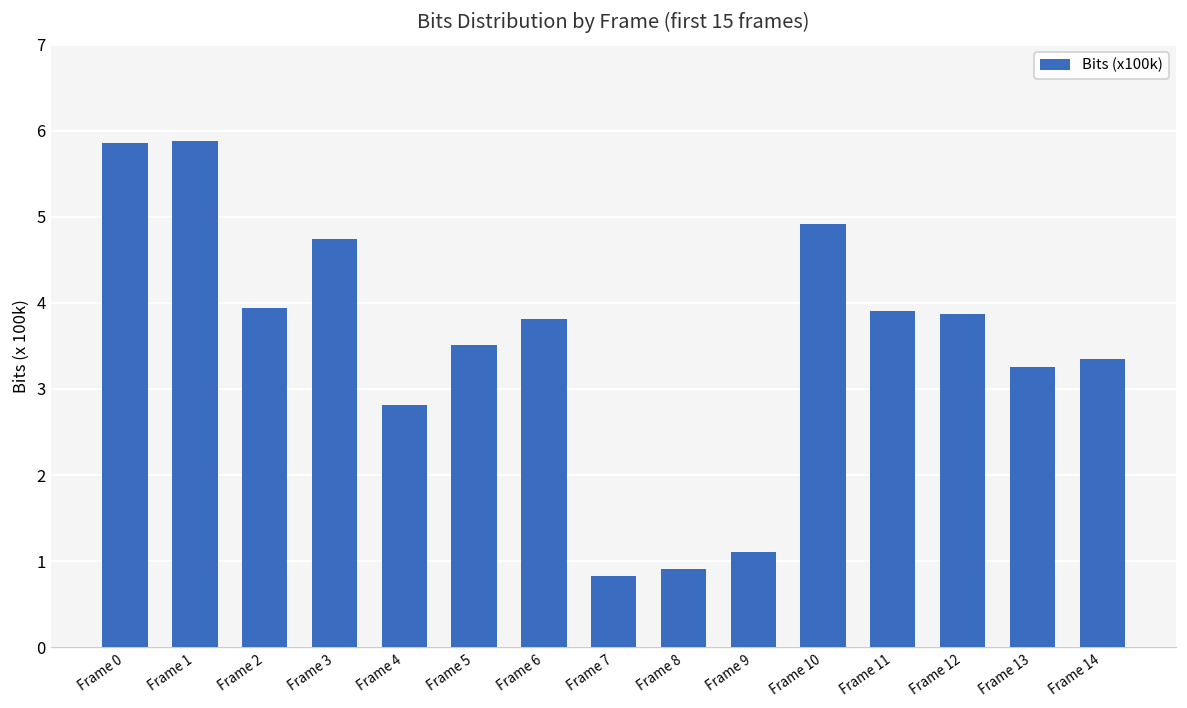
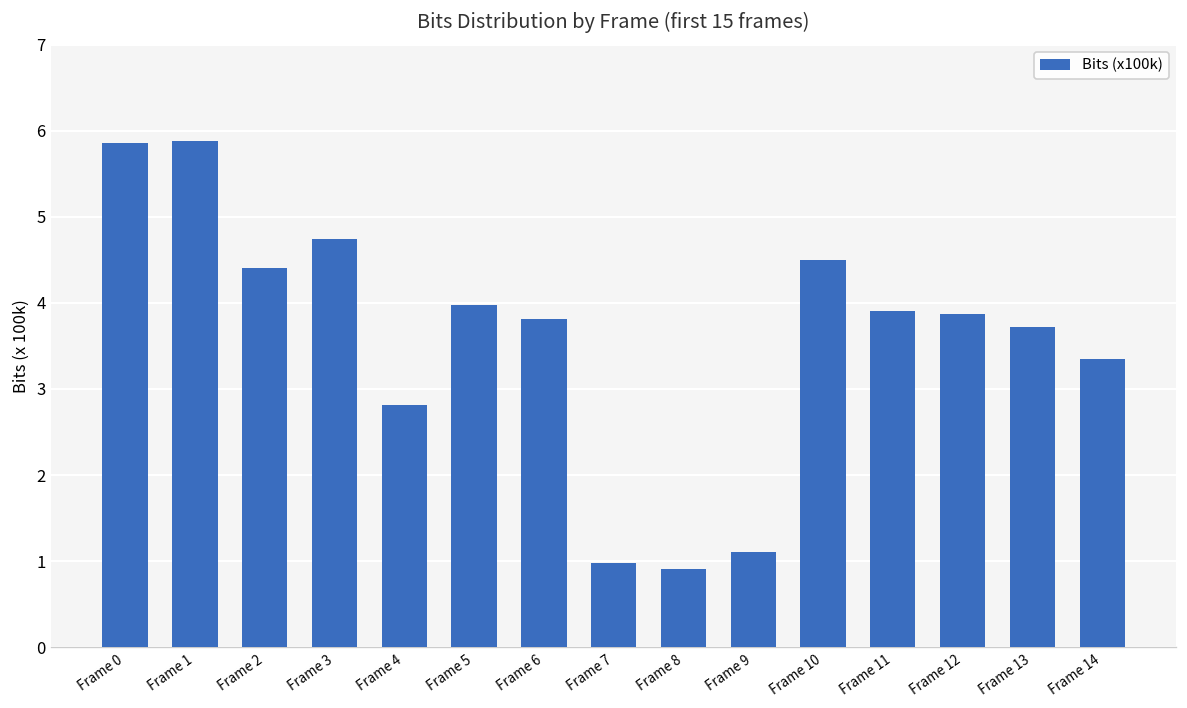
Frame 2: 3.9 -> 4.4
Frame 5: 3.5 -> 4.0
Frame 7: 0.8 -> 1.0
Frame 10: 4.9 -> 4.5
Frame 13: 3.3 -> 3.7
